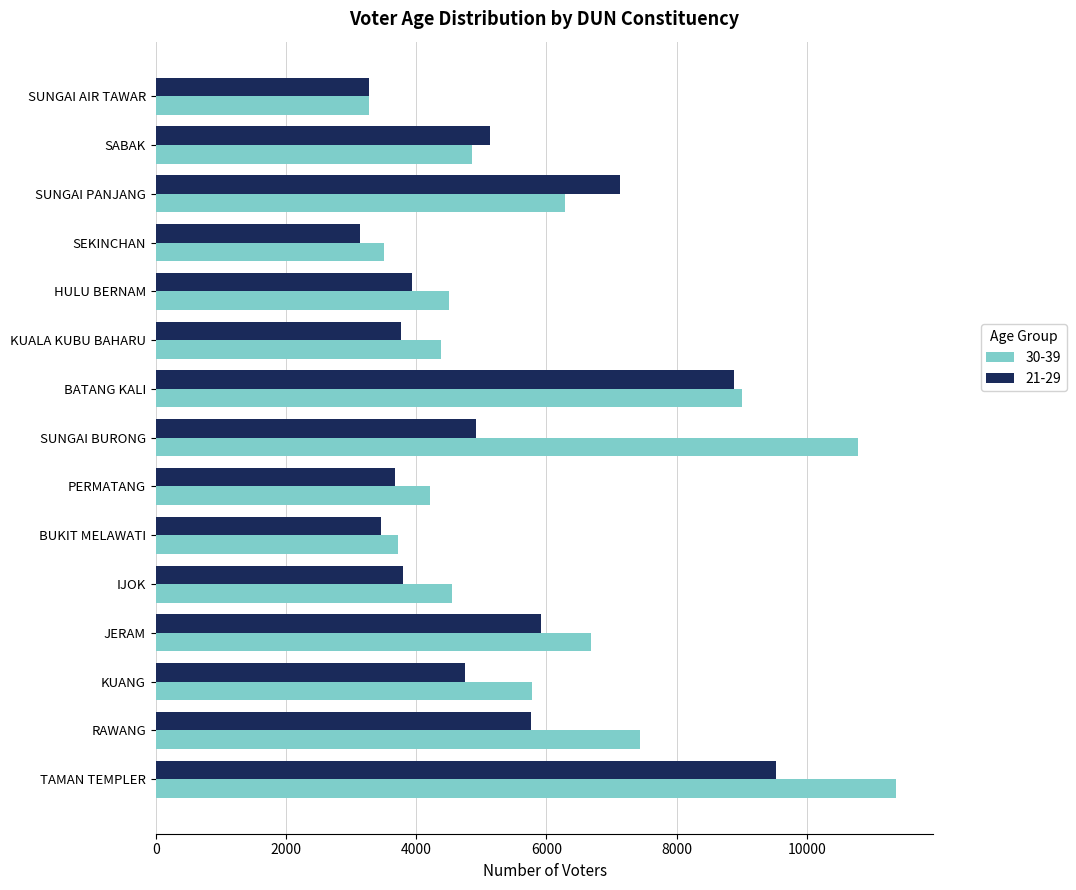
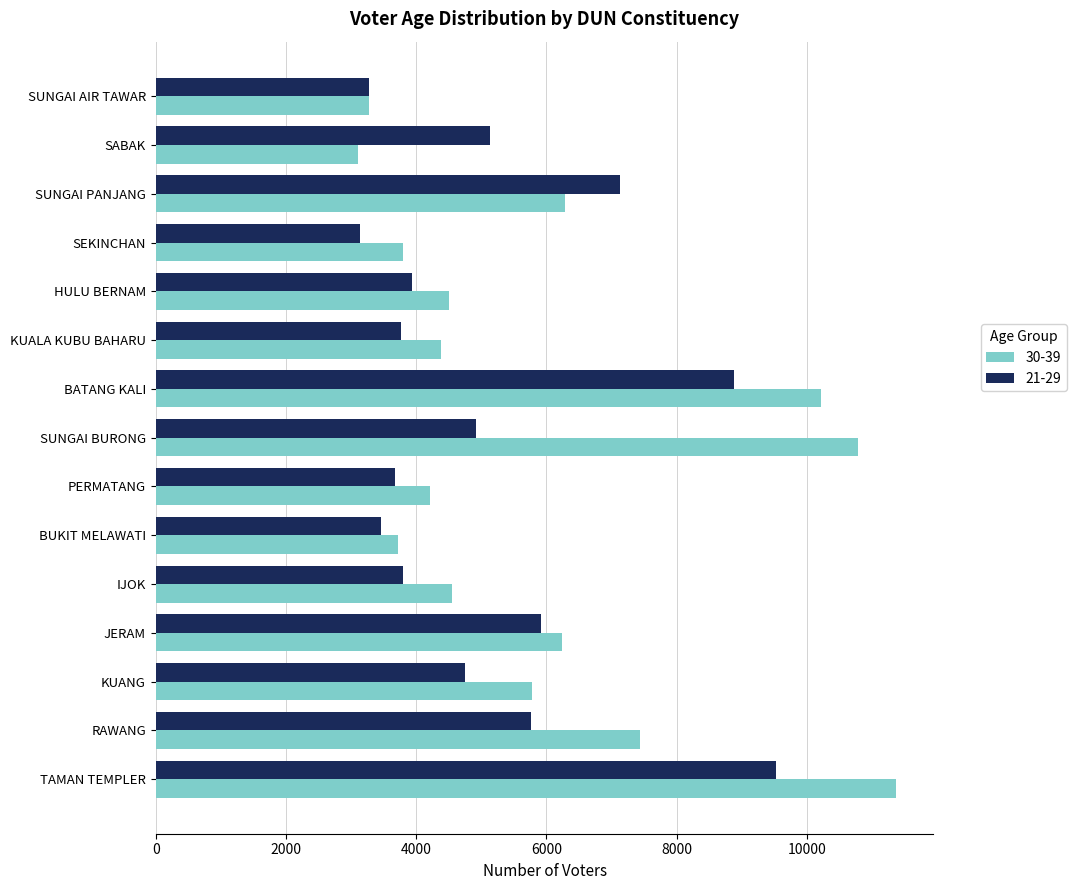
30-39, SABAK: 4900 -> 3100
30-39, SEKINCHAN: 3500 -> 3800
30-39, BATANG KALI: 9000 -> 10200
30-39, JERAM: 6700 -> 6200
